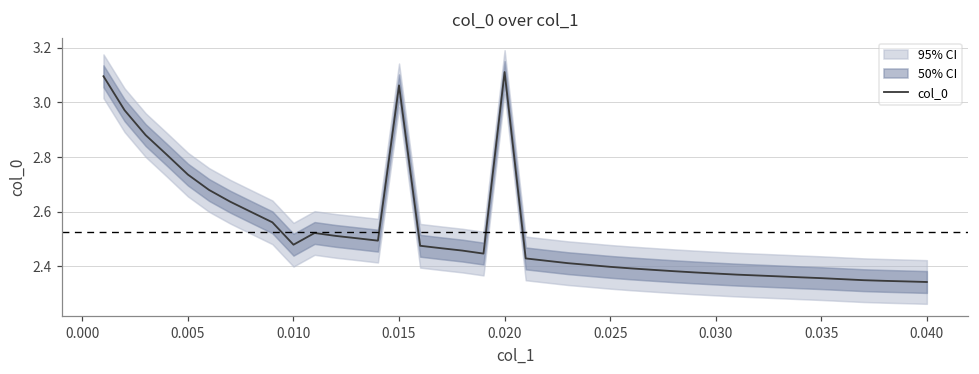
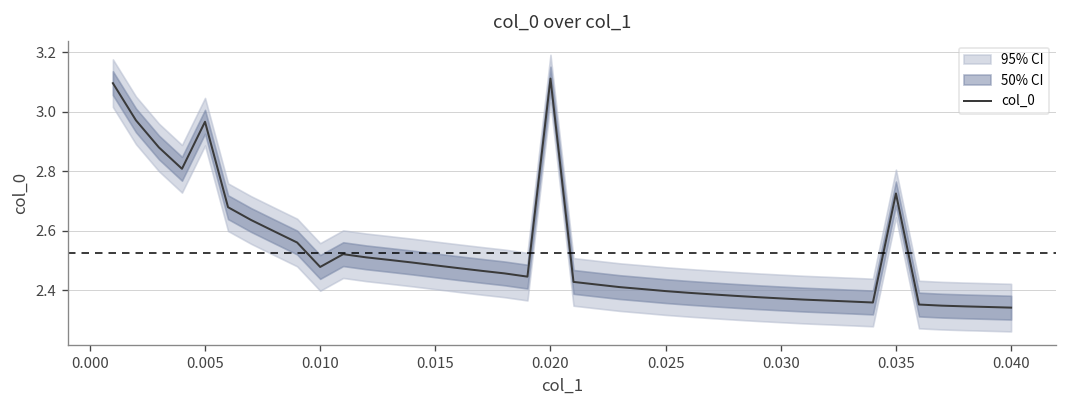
col_0, 0.005: 2.74 -> 2.97
col_0, 0.015: 3.06 -> 2.48
col_0, 0.035: 2.36 -> 2.73
